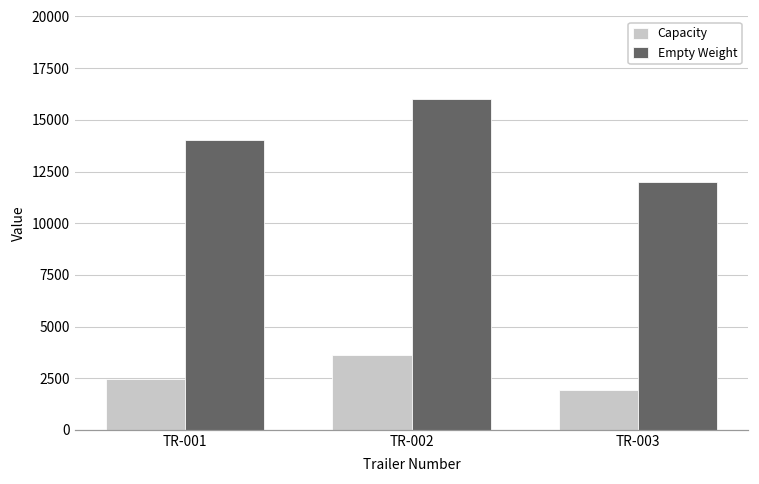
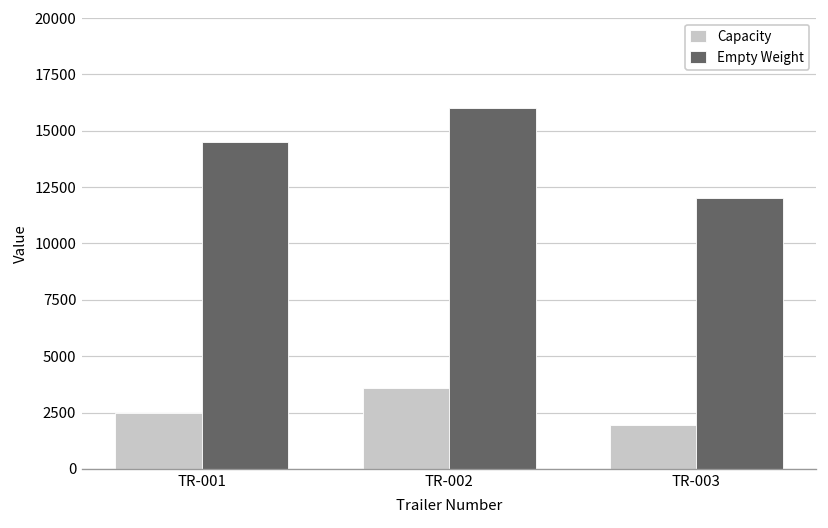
Empty Weight, TR-001: 14000 -> 14500
